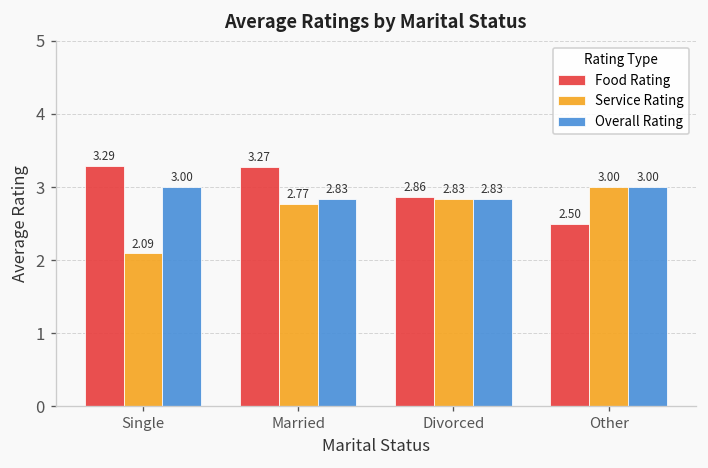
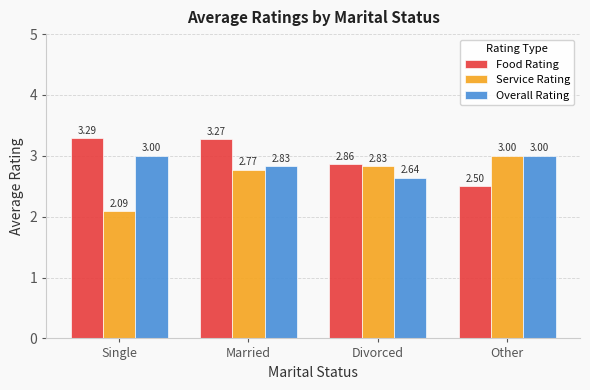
Overall Rating, Divorced: 2.83 -> 2.64
